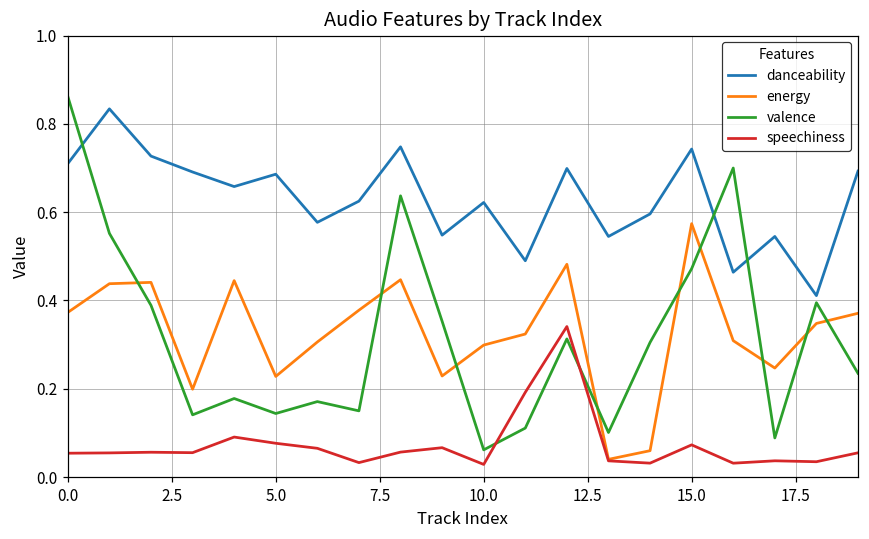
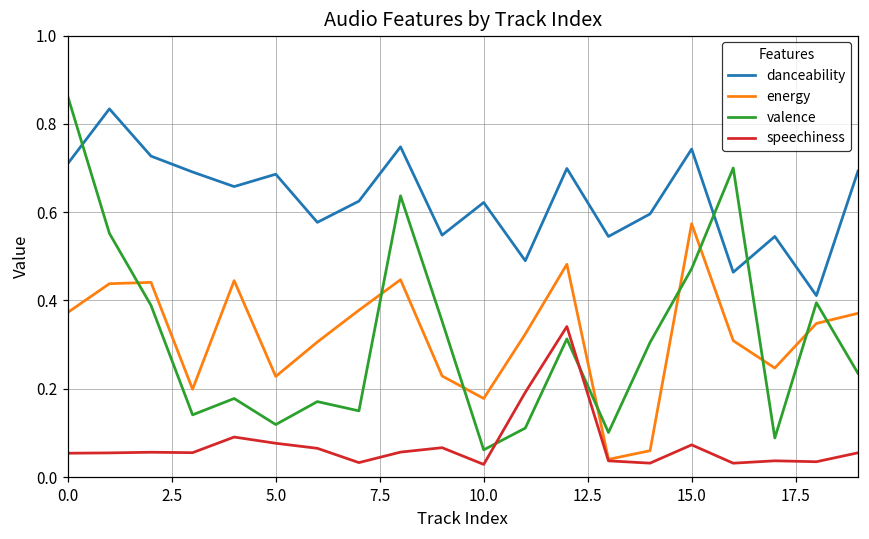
valence, 5.0: 0.14 -> 0.12
energy, 10.0: 0.30 -> 0.18
